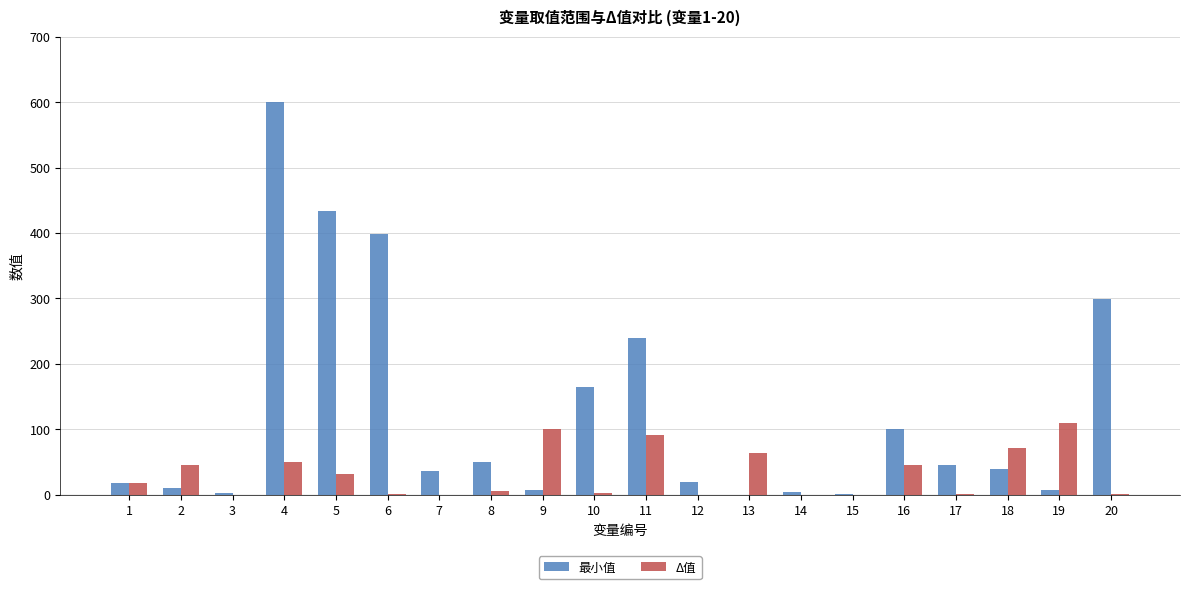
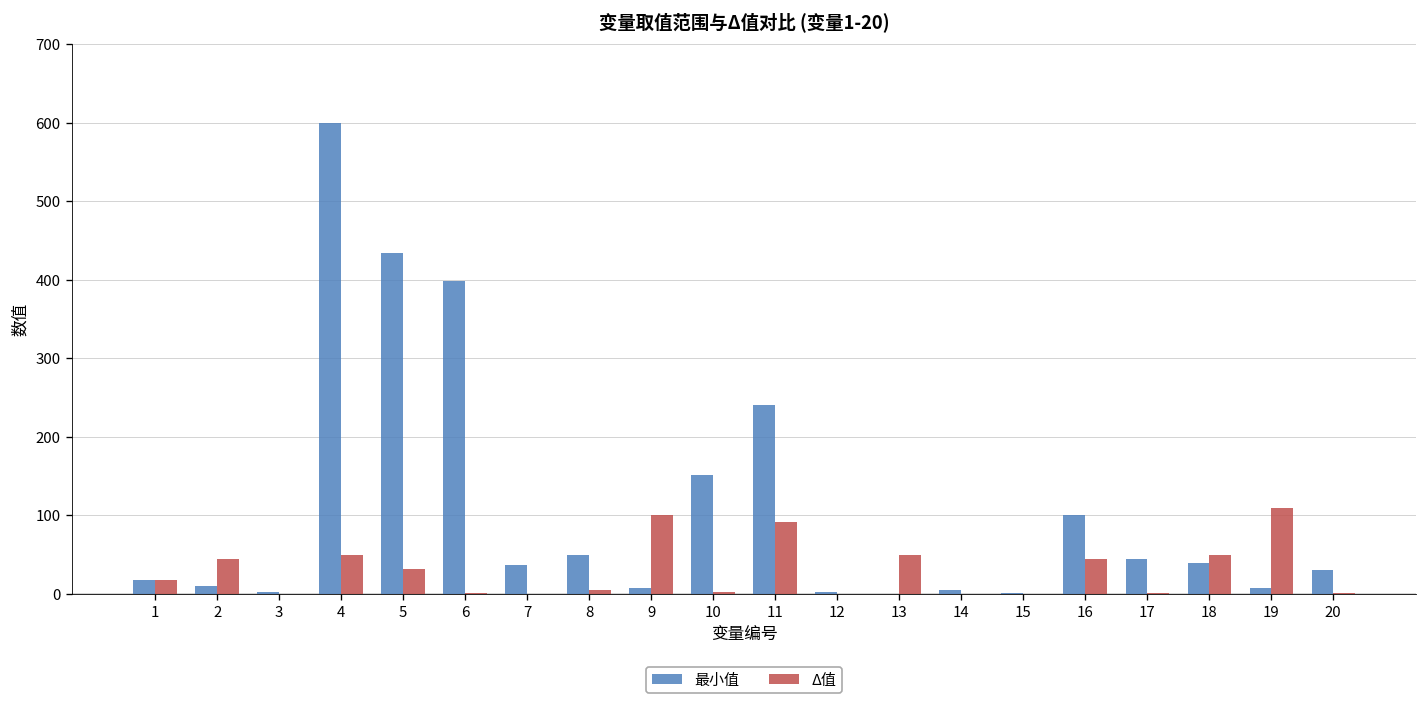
最小值, 10: 170 -> 150
最小值, 12: 20 -> 0
Δ值, 13: 60 -> 50
Δ值, 18: 70 -> 50
最小值, 20: 300 -> 30
